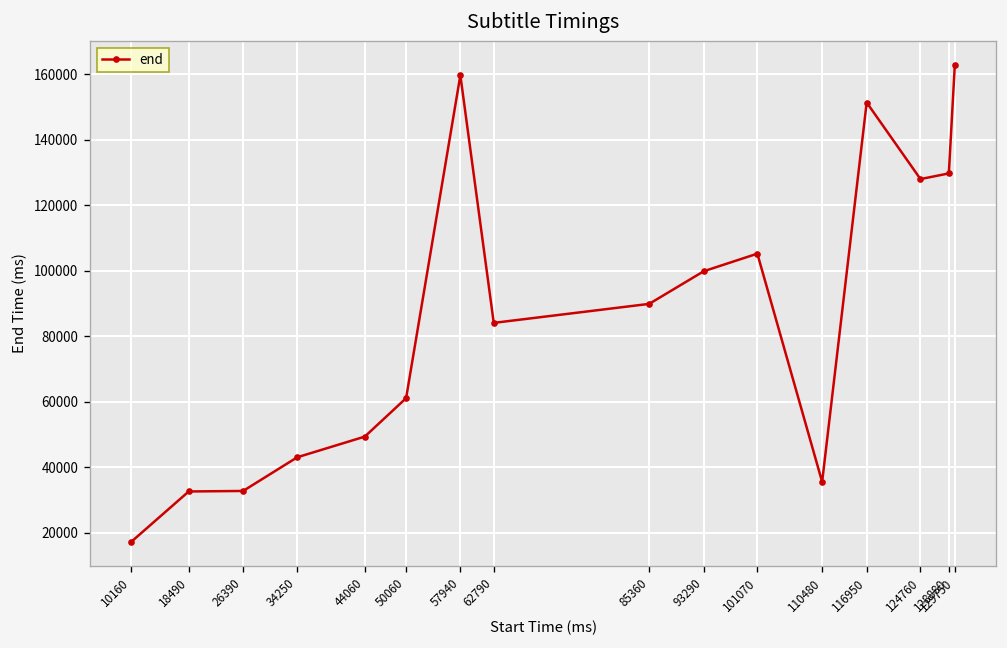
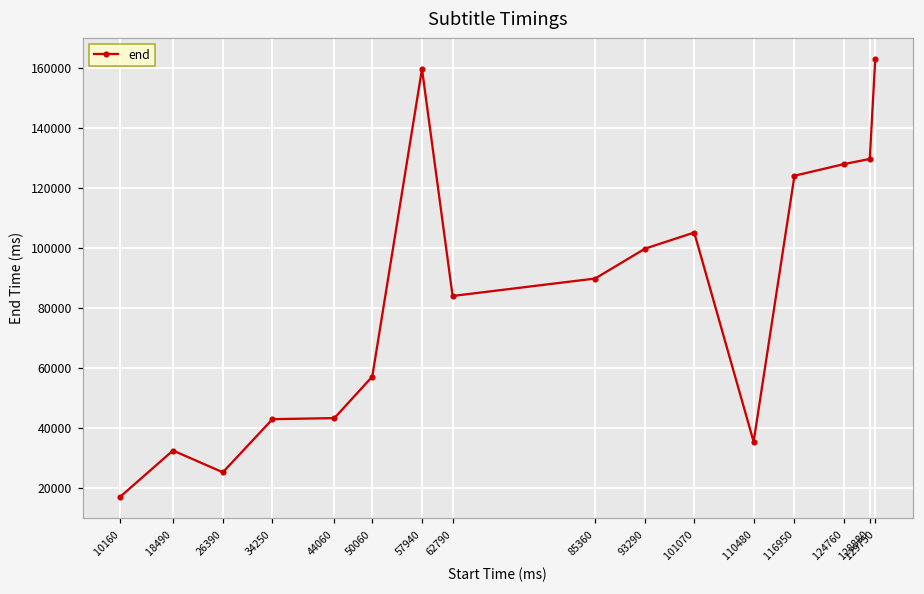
26390: 33000 -> 25000
44060: 49000 -> 43000
50060: 61000 -> 57000
116950: 151000 -> 124000
